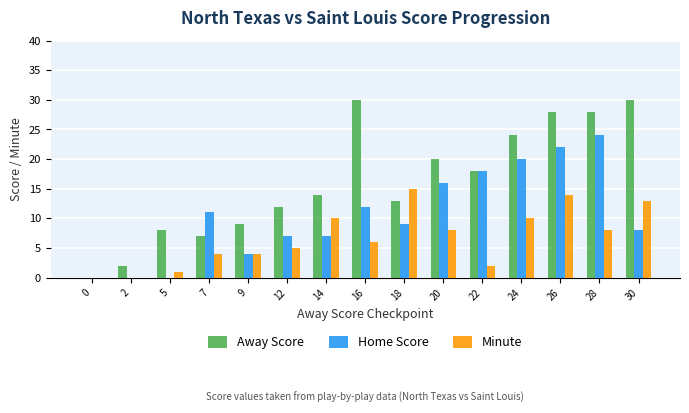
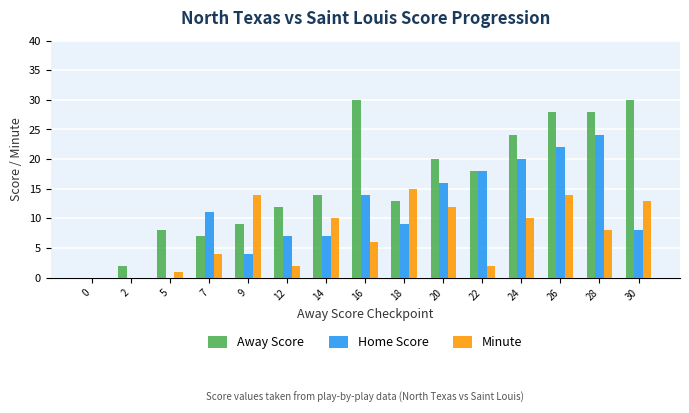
Minute, 9: 4 -> 14
Minute, 12: 5 -> 2
Home Score, 16: 12 -> 14
Minute, 20: 8 -> 12
